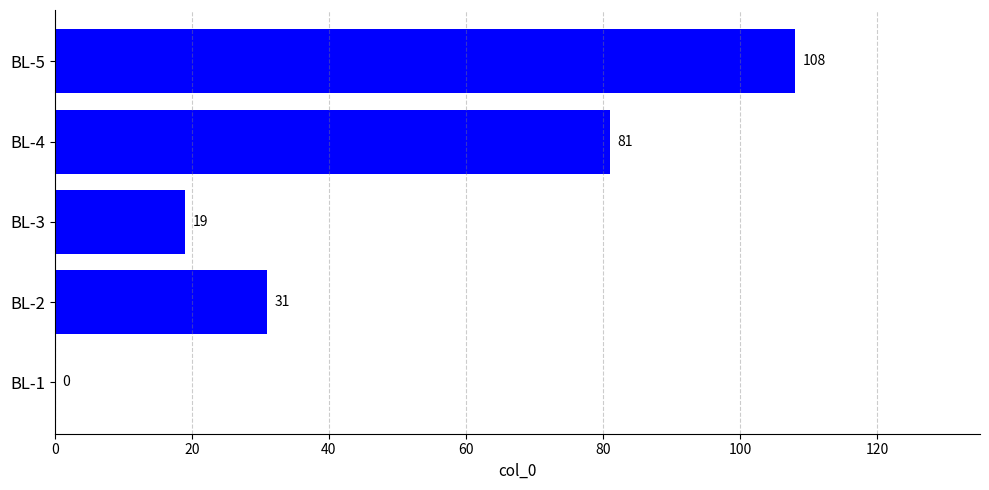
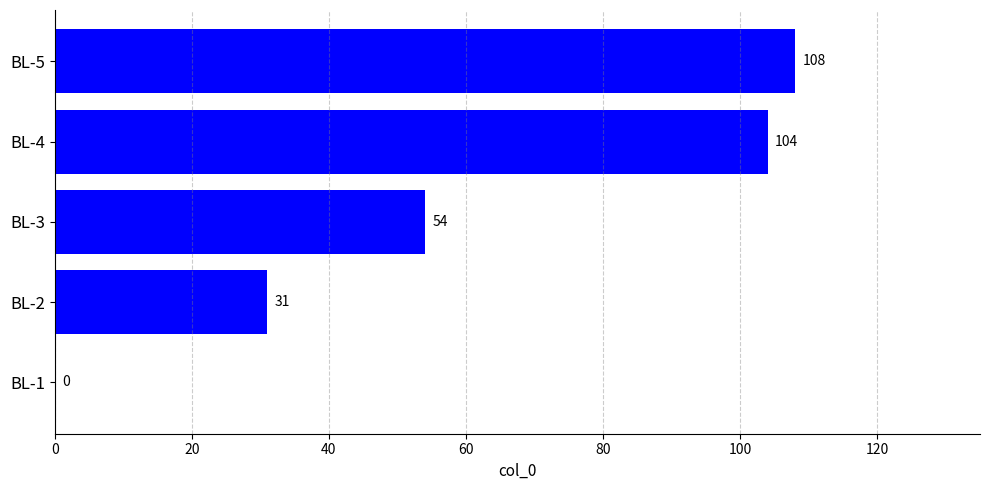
BL-4: 81 -> 104
BL-3: 19 -> 54
